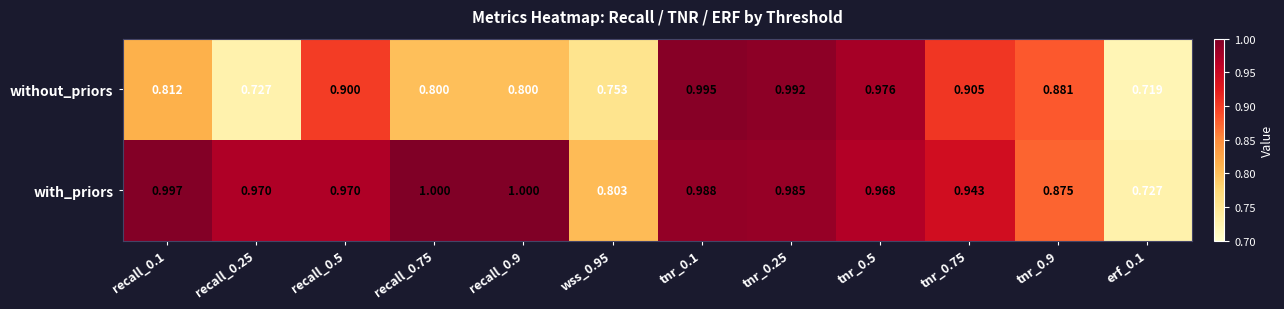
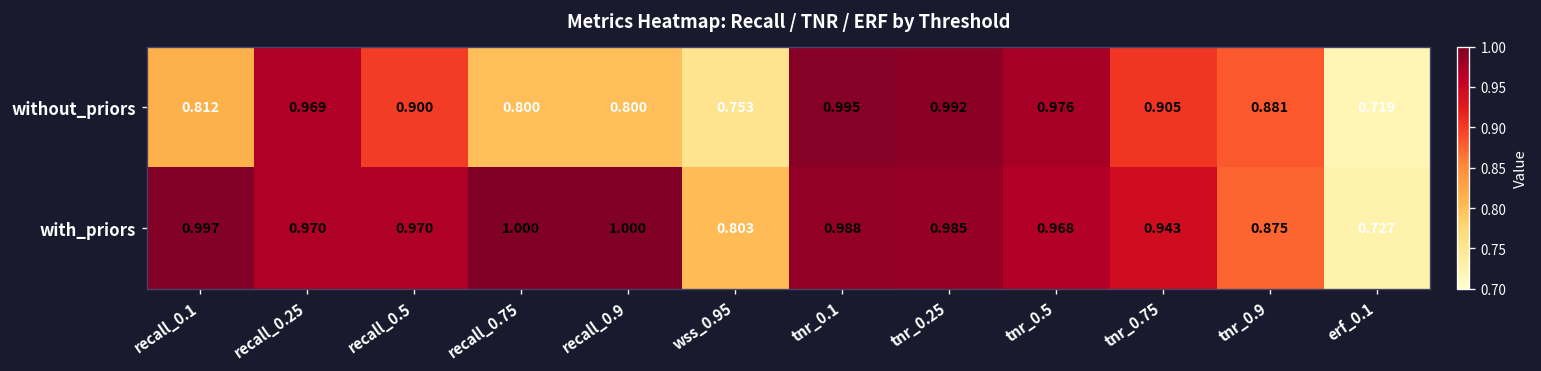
without_priors, recall_0.25: 0.727 -> 0.969
